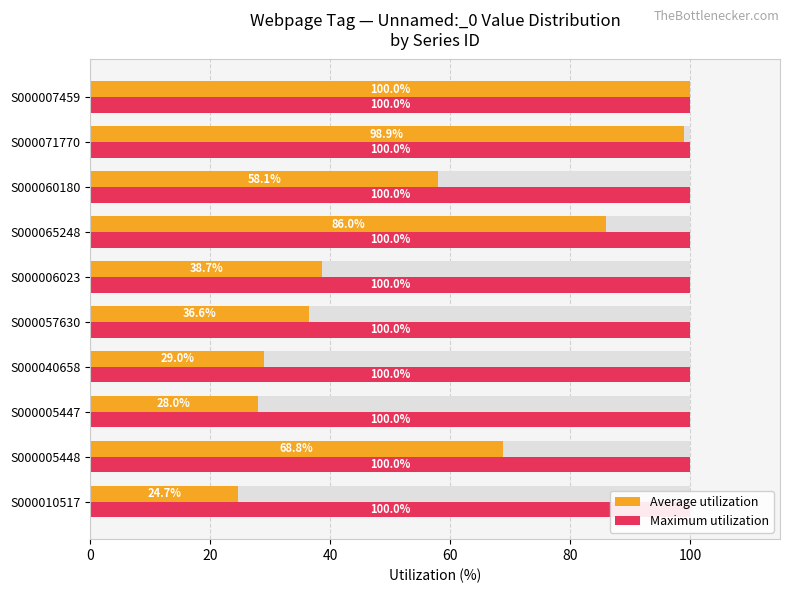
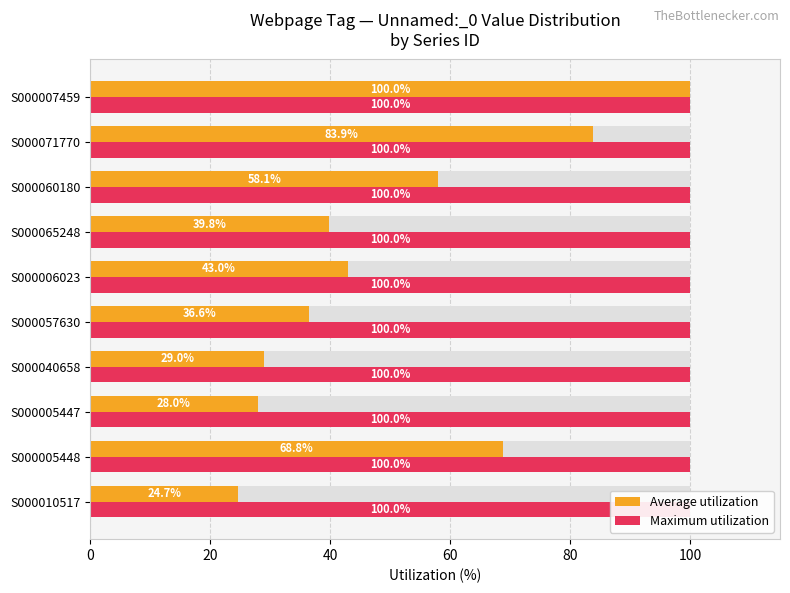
Average utilization, S000071770: 98.9% -> 83.9%
Average utilization, S000065248: 86.0% -> 39.8%
Average utilization, S000006023: 38.7% -> 43.0%
